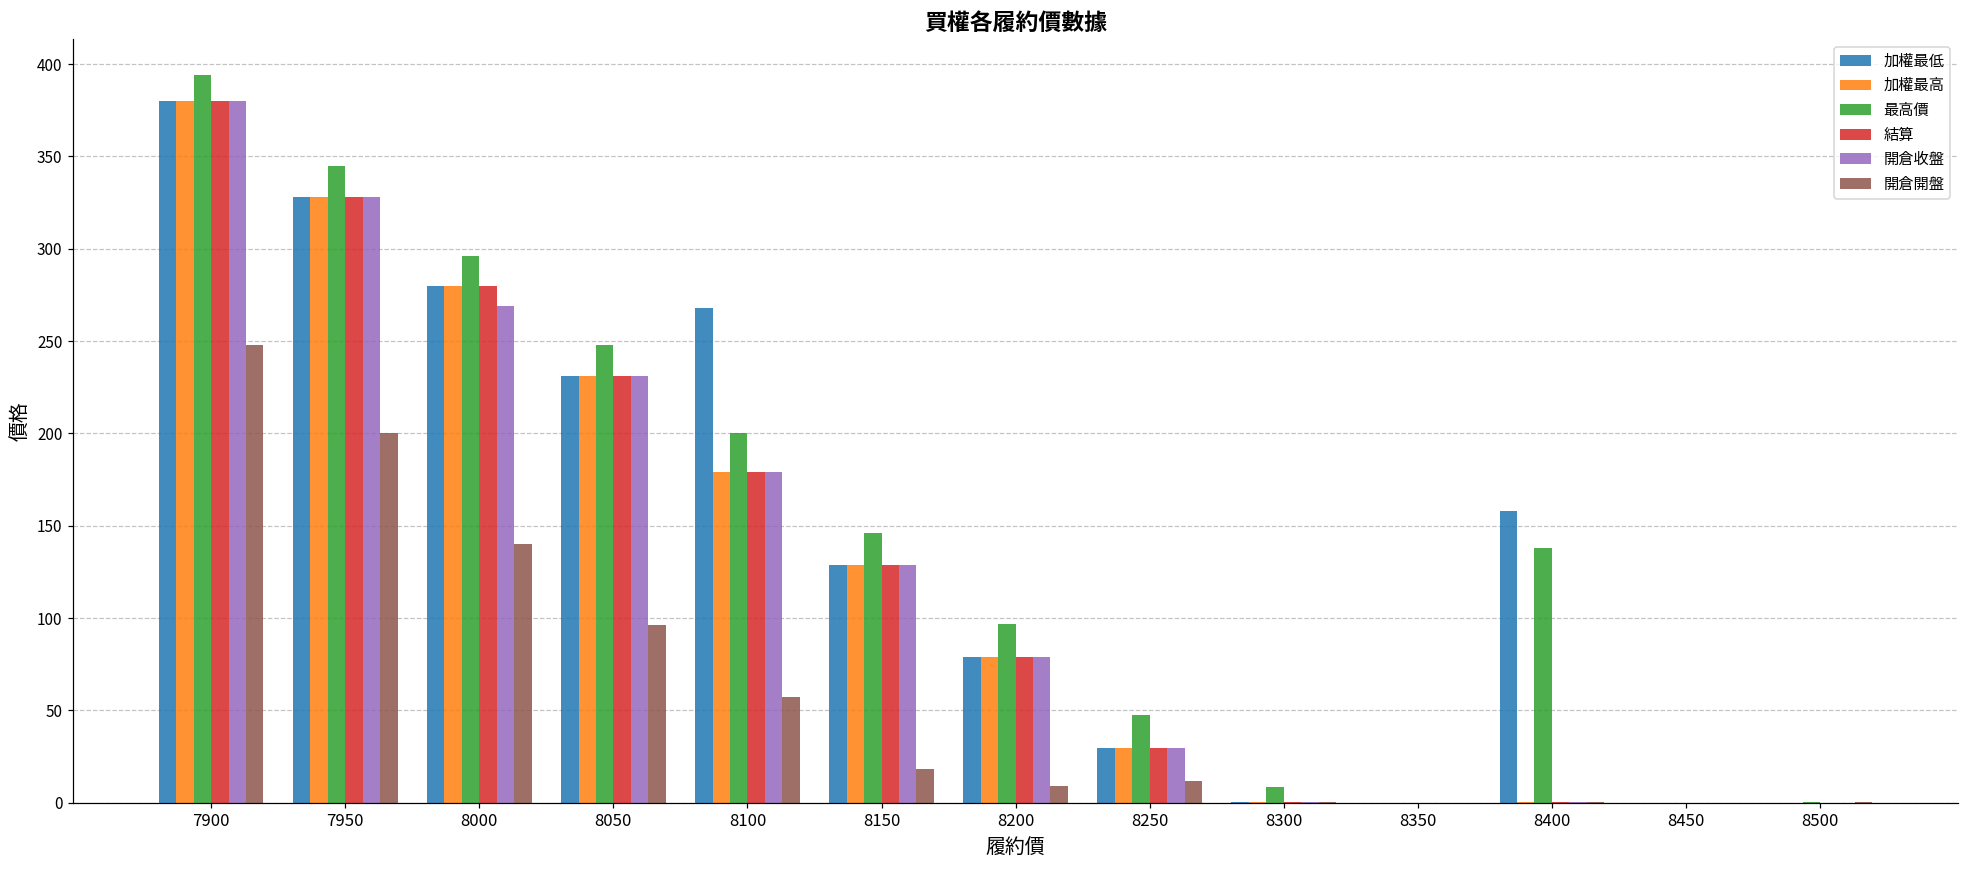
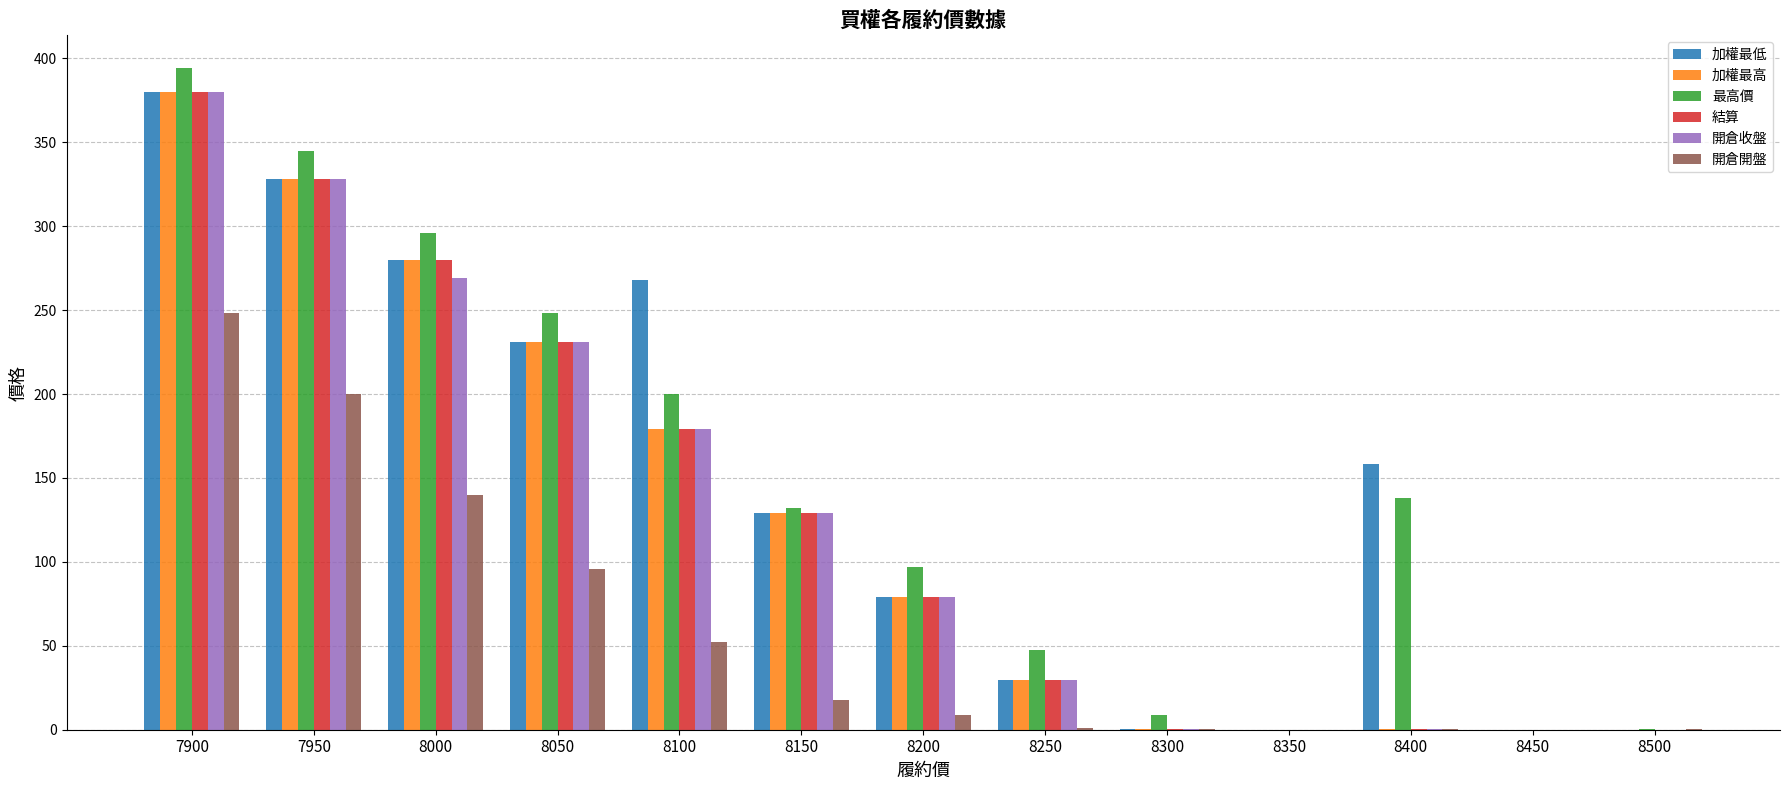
開倉開盤, 8100: 57 -> 52
最高價, 8150: 146 -> 132
開倉開盤, 8250: 12 -> 1
